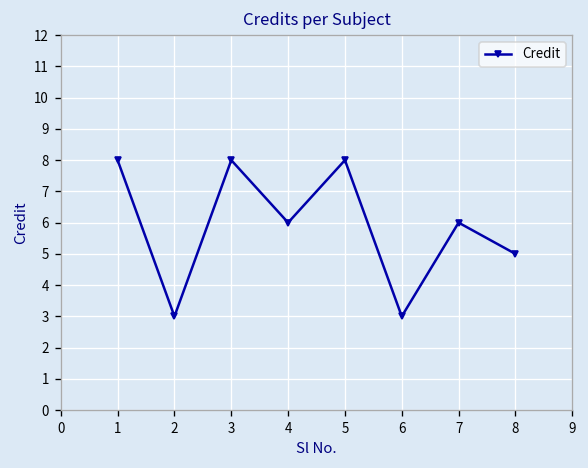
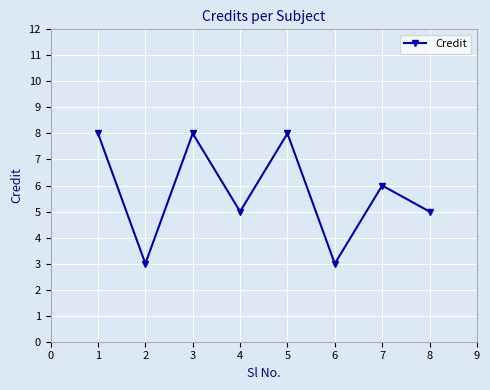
4: 6 -> 5
